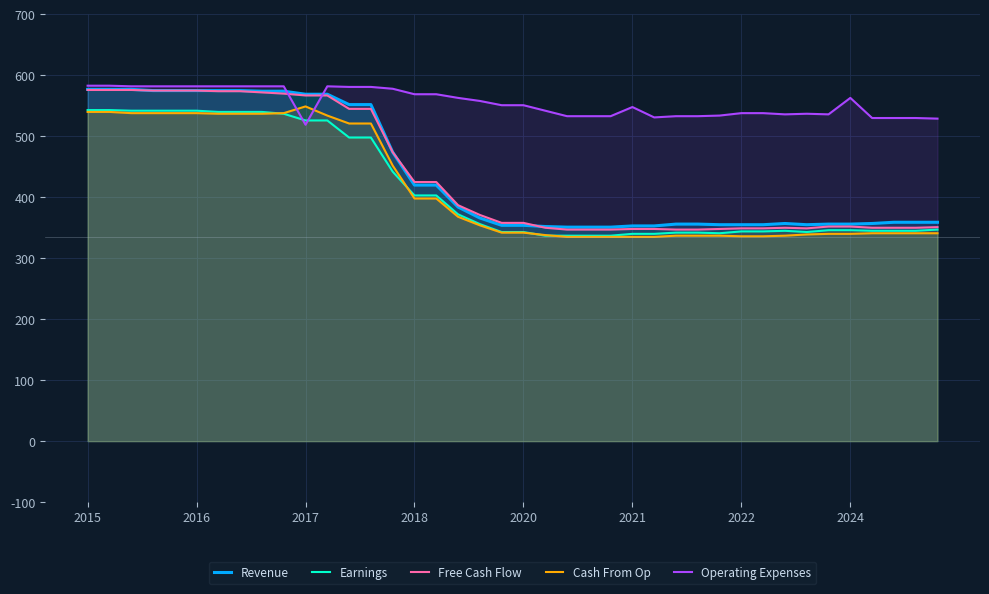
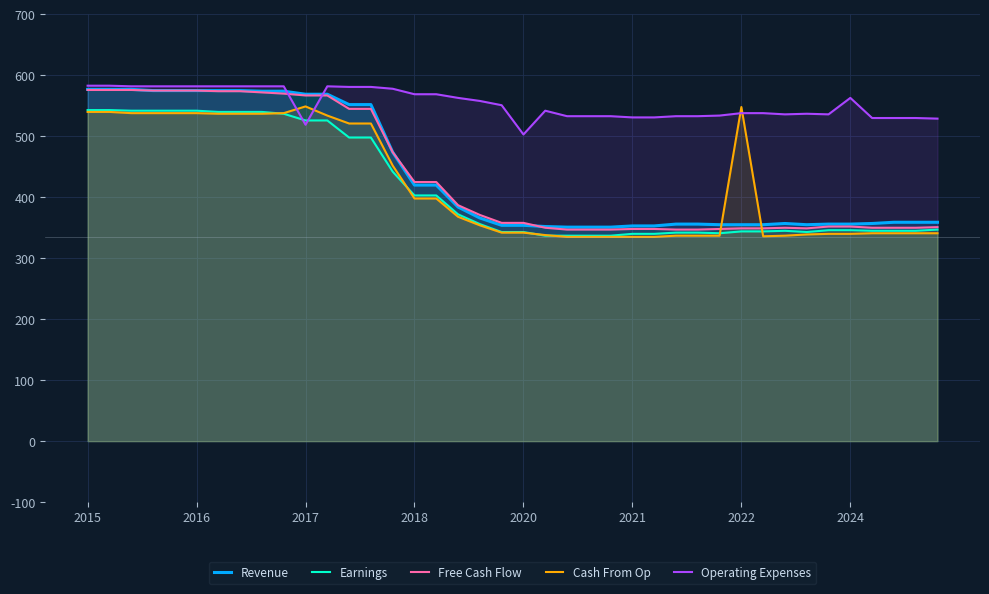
Operating Expenses, 2020: 550 -> 500
Operating Expenses, 2021: 550 -> 530
Cash From Op, 2022: 340 -> 550
